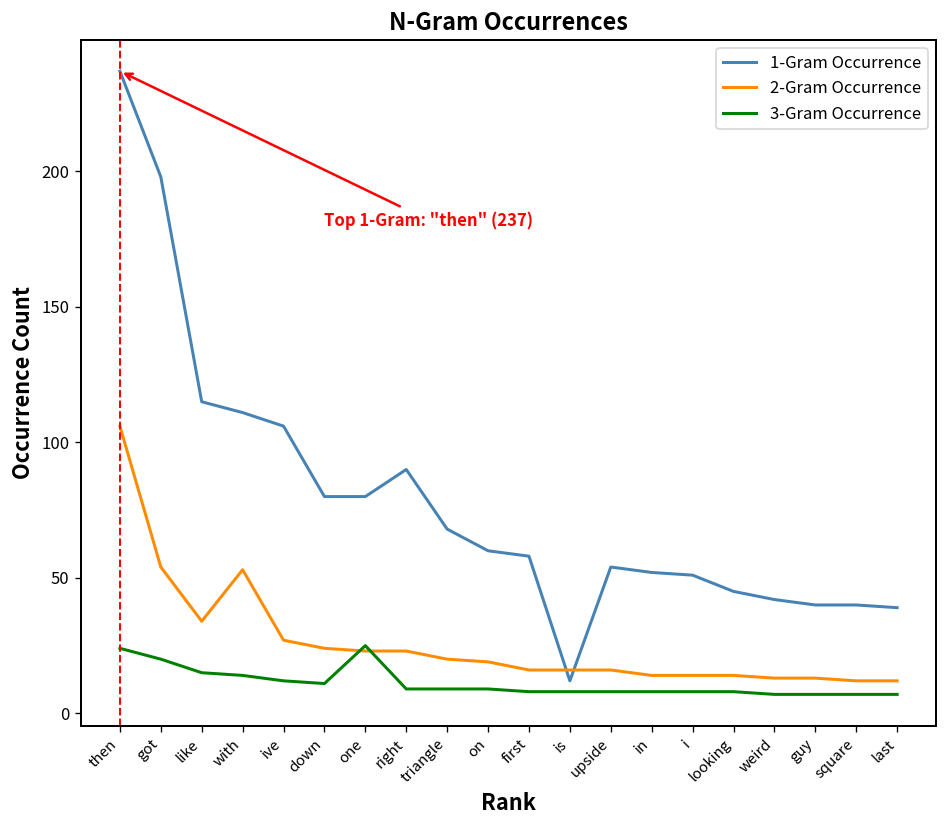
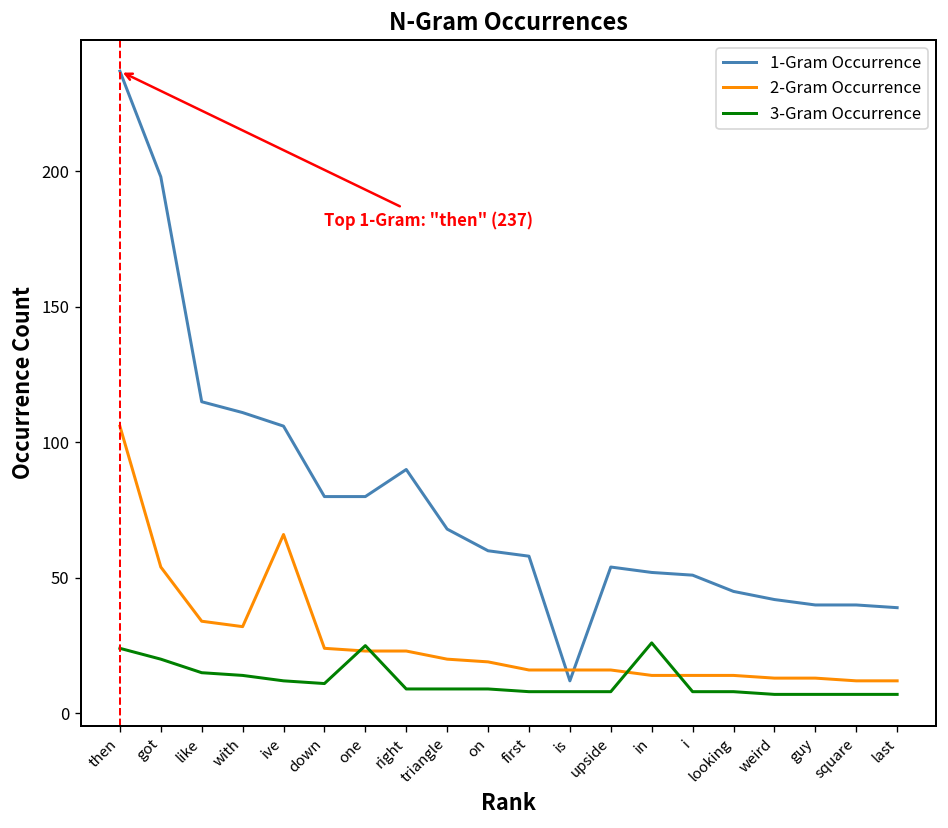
2-Gram Occurrence, with: 53 -> 32
2-Gram Occurrence, ive: 27 -> 66
3-Gram Occurrence, in: 8 -> 26
